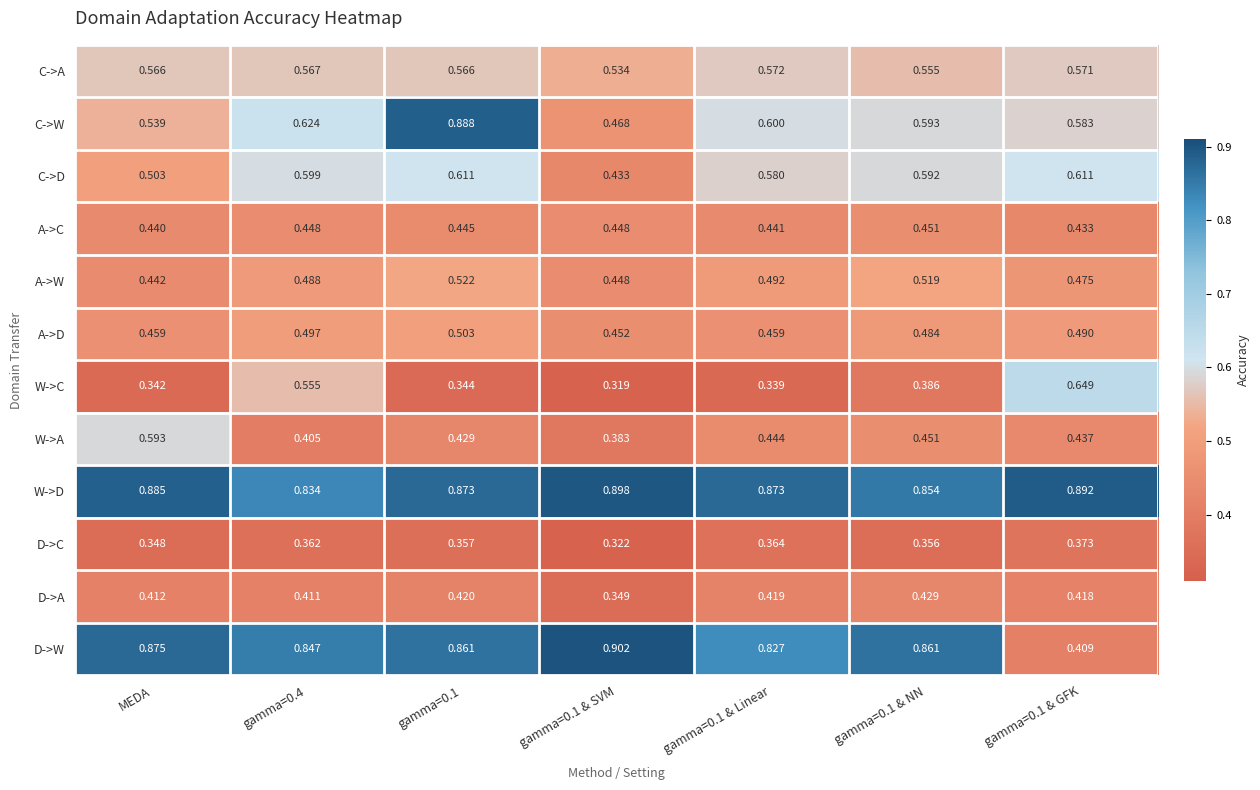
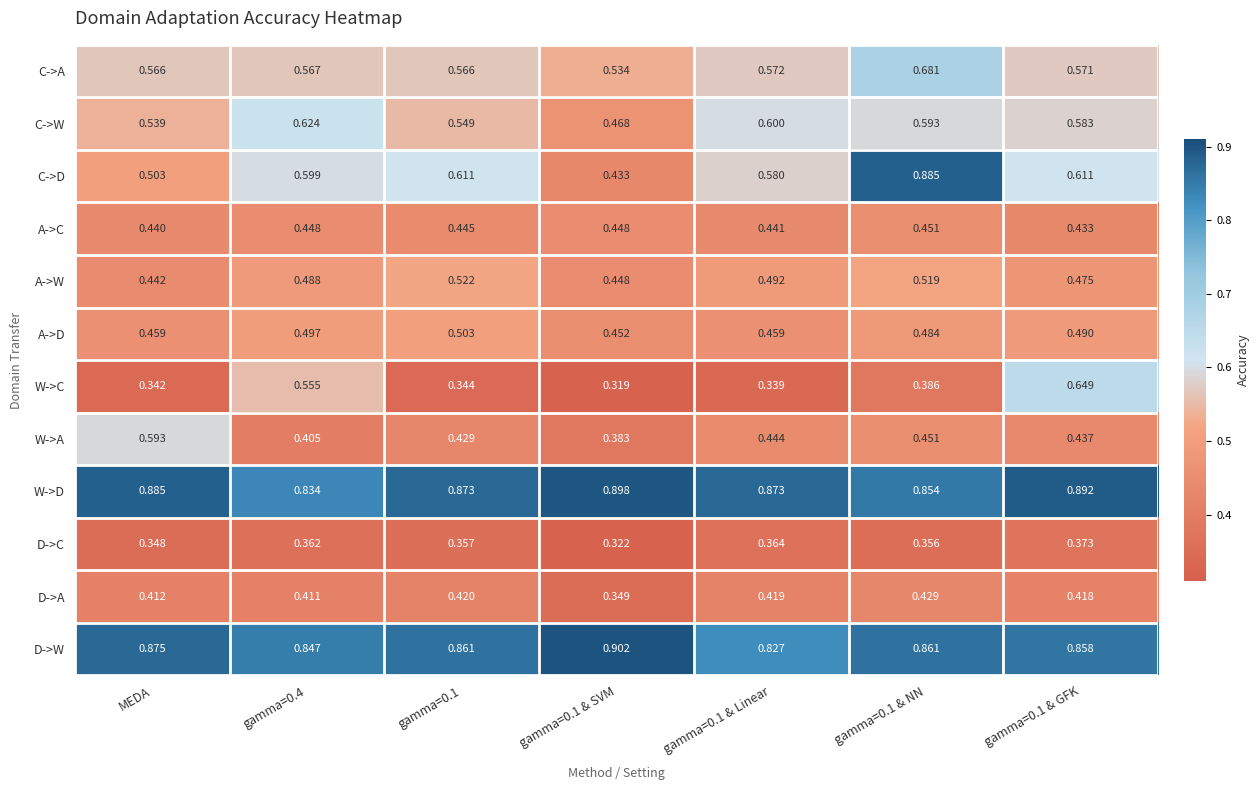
C->A, gamma=0.1 & NN: 0.555 -> 0.681
C->W, gamma=0.1: 0.888 -> 0.549
C->D, gamma=0.1 & NN: 0.592 -> 0.885
D->W, gamma=0.1 & GFK: 0.409 -> 0.858
